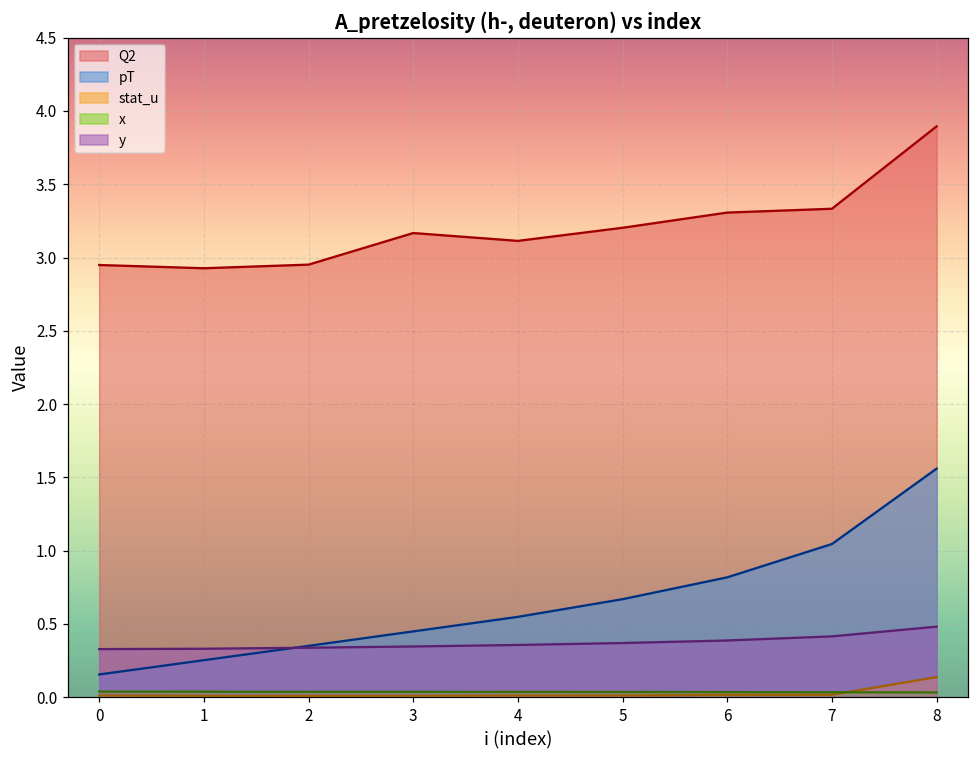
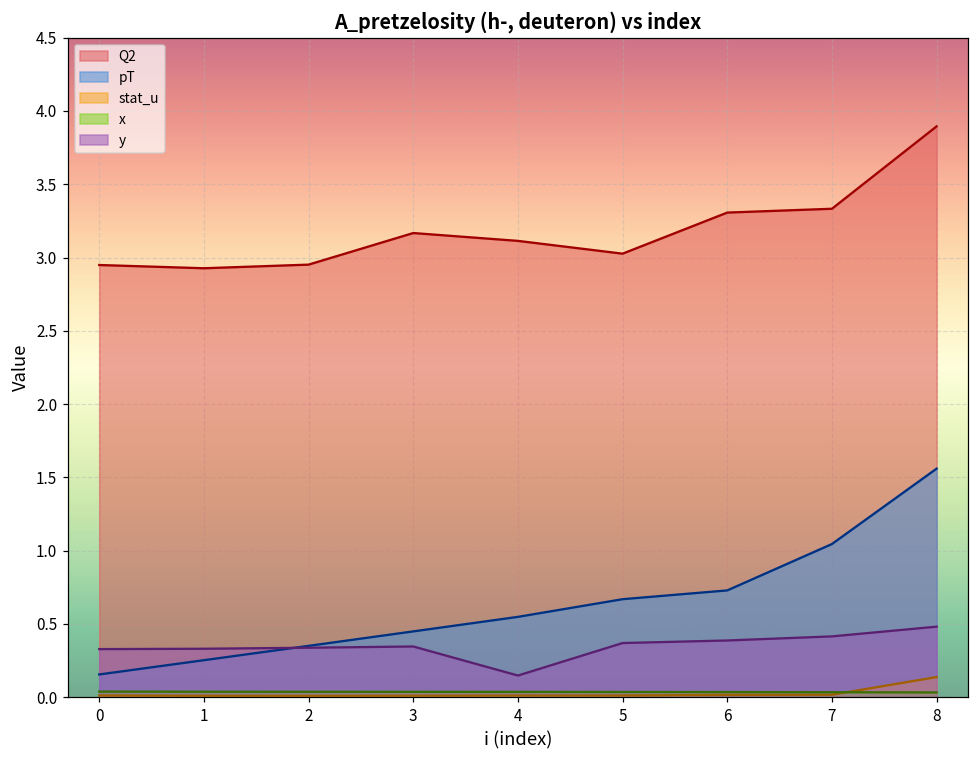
y, 4: 0.36 -> 0.15
Q2, 5: 3.20 -> 3.03
pT, 6: 0.82 -> 0.73
